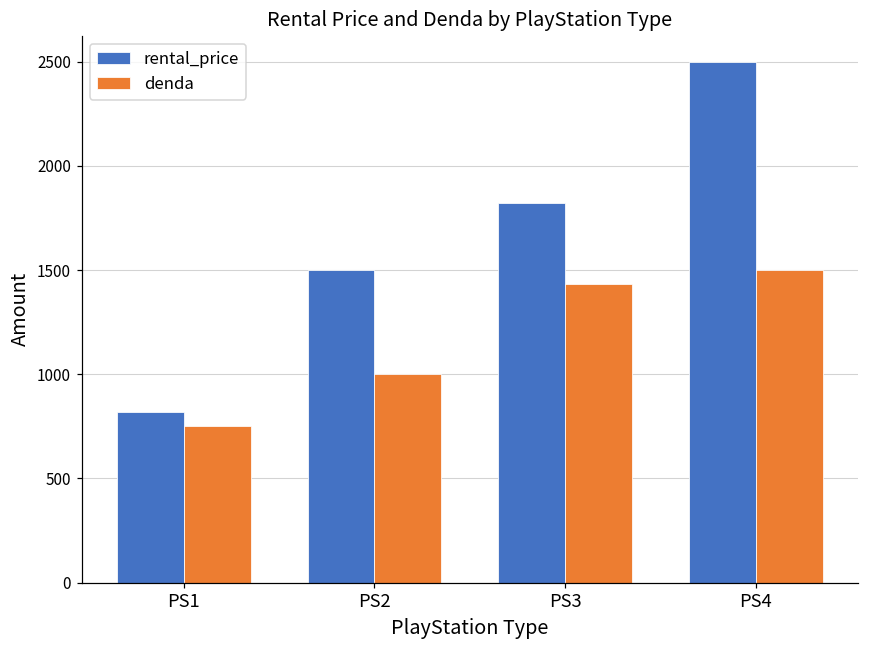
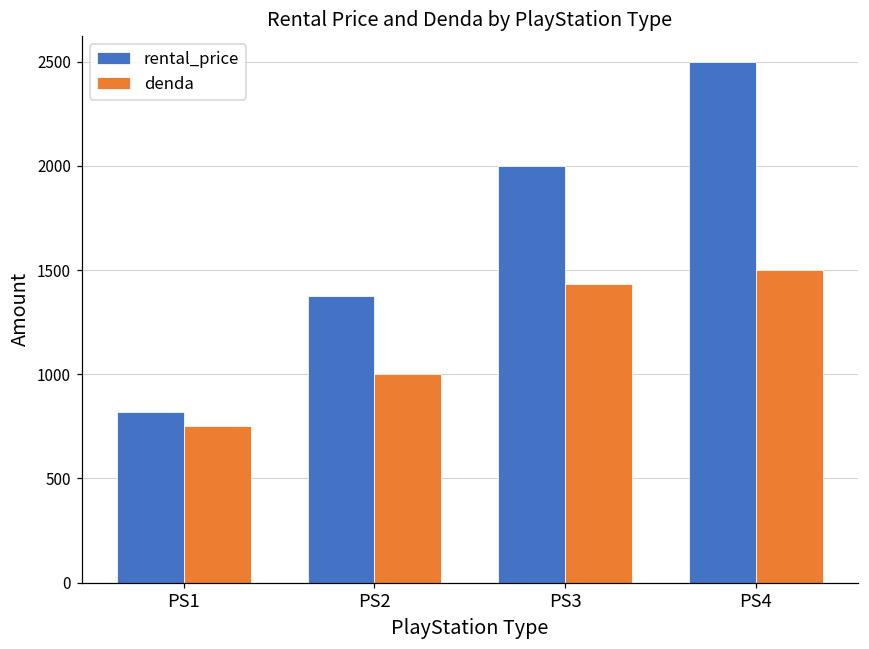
rental_price, PS2: 1500 -> 1380
rental_price, PS3: 1820 -> 2000
